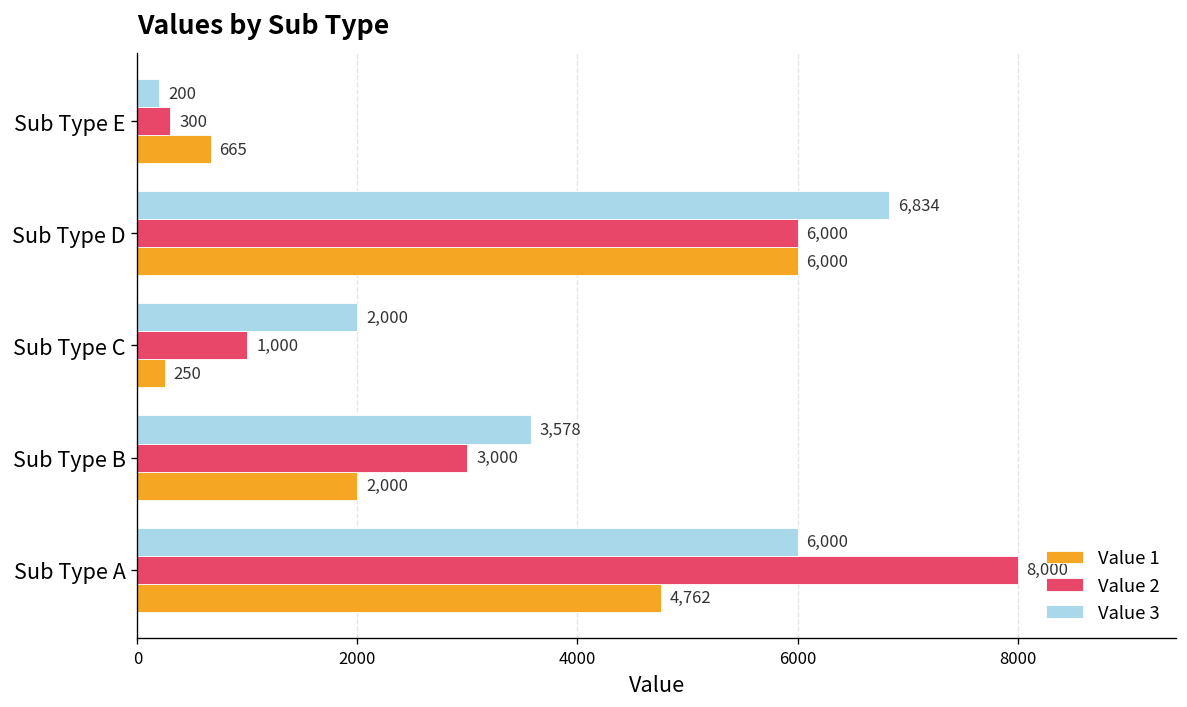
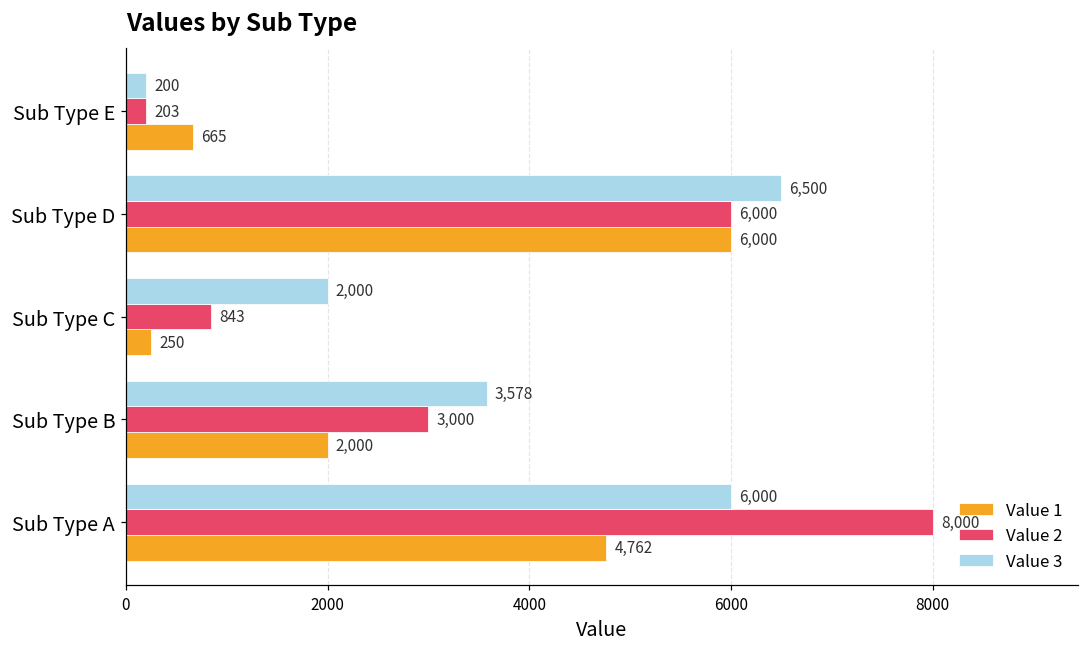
Value 2, Sub Type E: 300 -> 203
Value 3, Sub Type D: 6,834 -> 6,500
Value 2, Sub Type C: 1,000 -> 843
